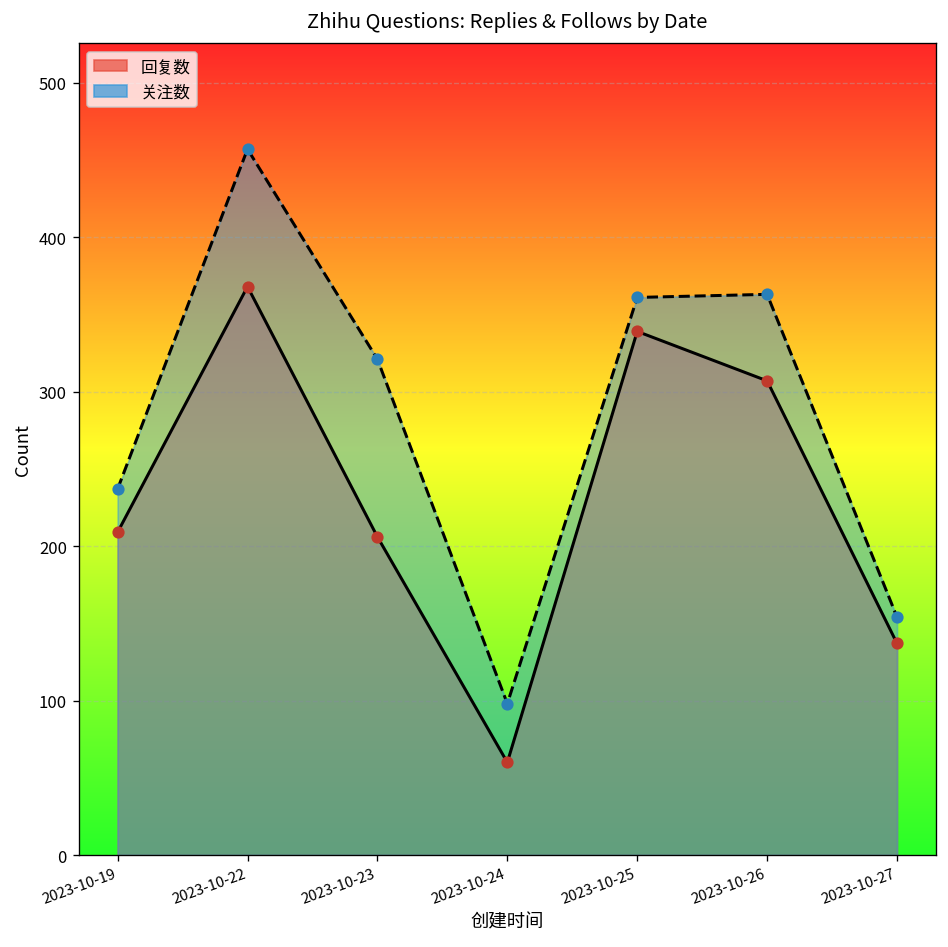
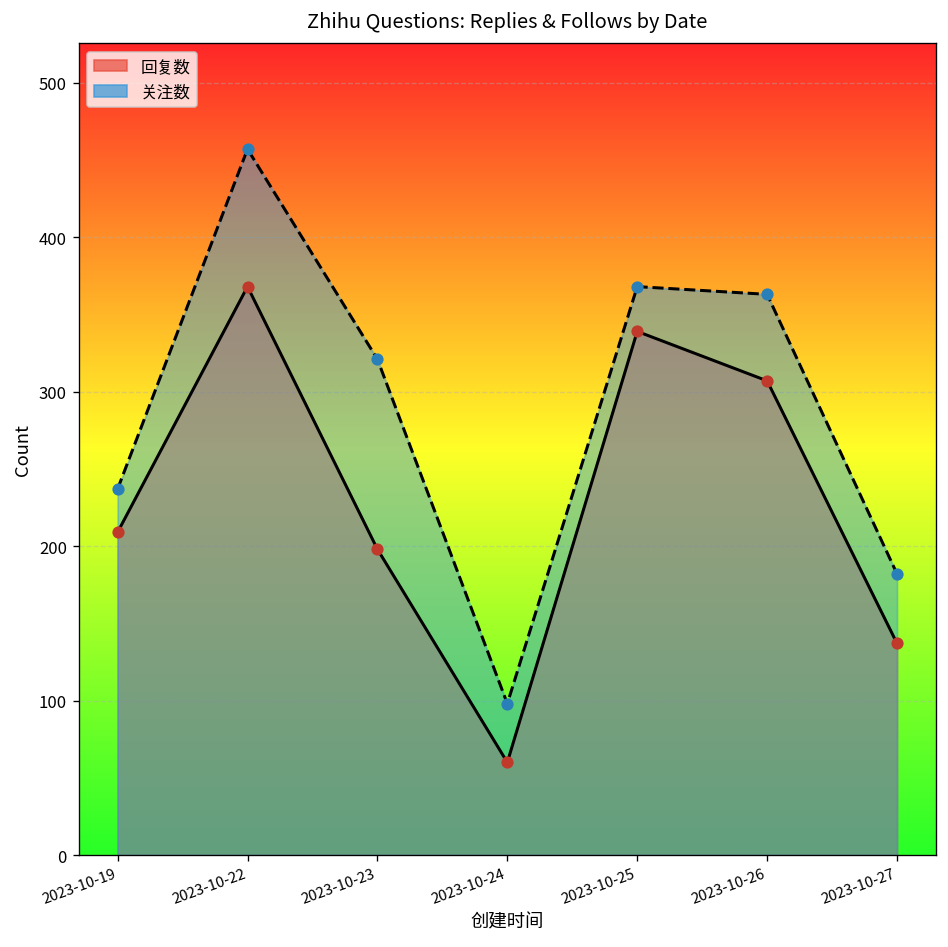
回复数, 2023-10-23: 206 -> 198
关注数, 2023-10-25: 361 -> 368
关注数, 2023-10-27: 154 -> 182
